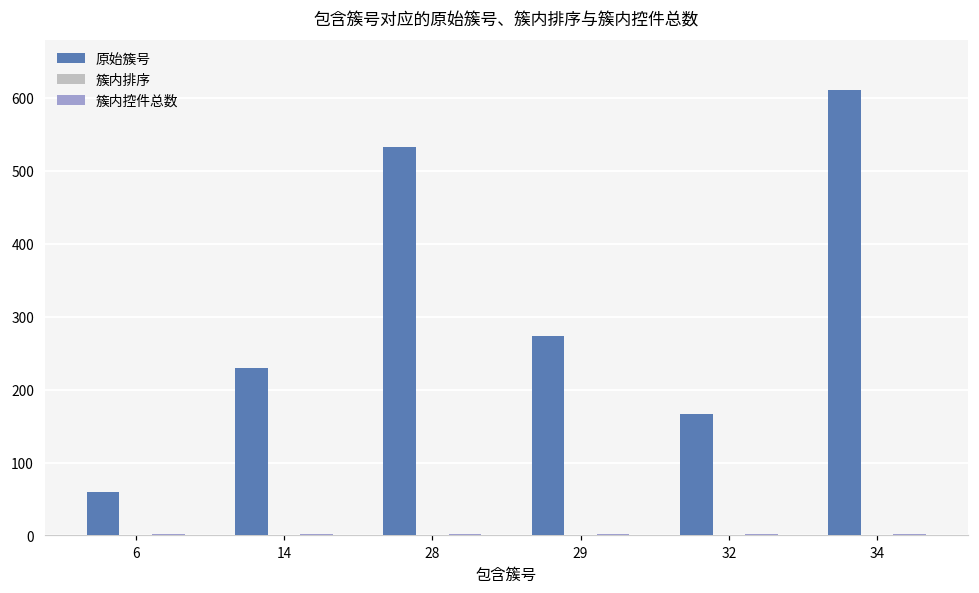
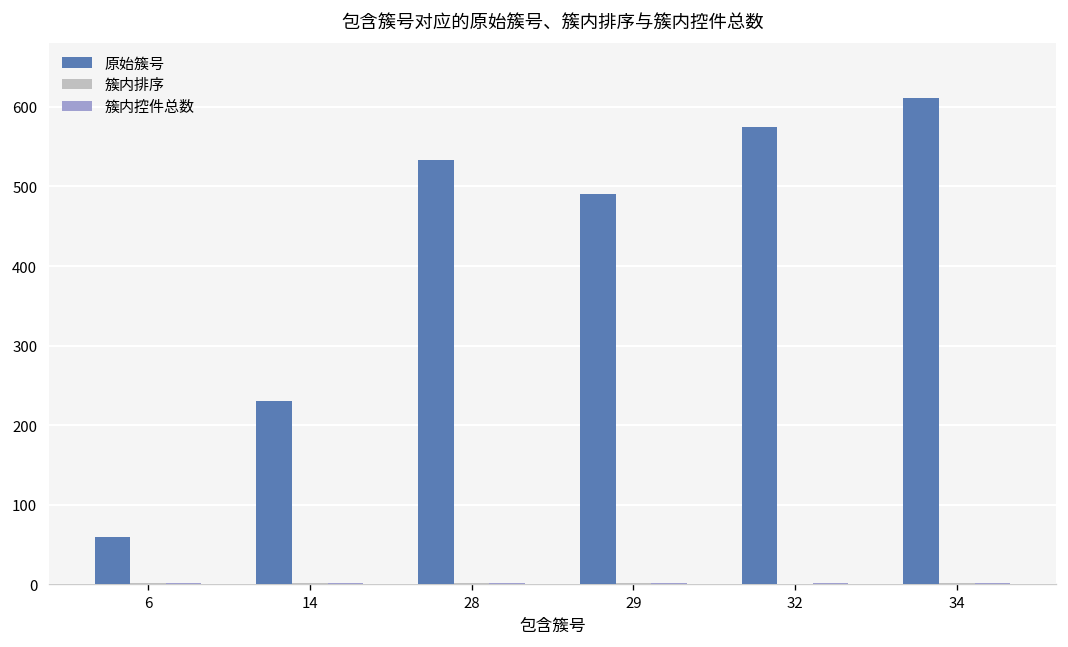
原始簇号, 29: 270 -> 490
原始簇号, 32: 170 -> 580
